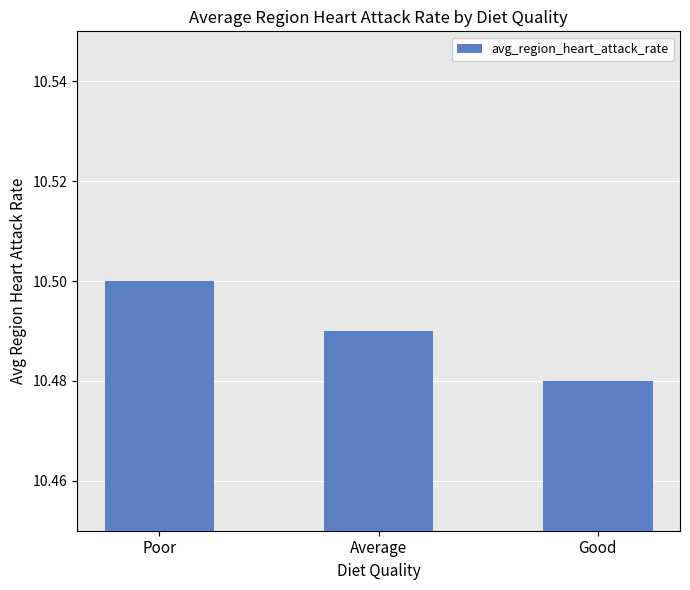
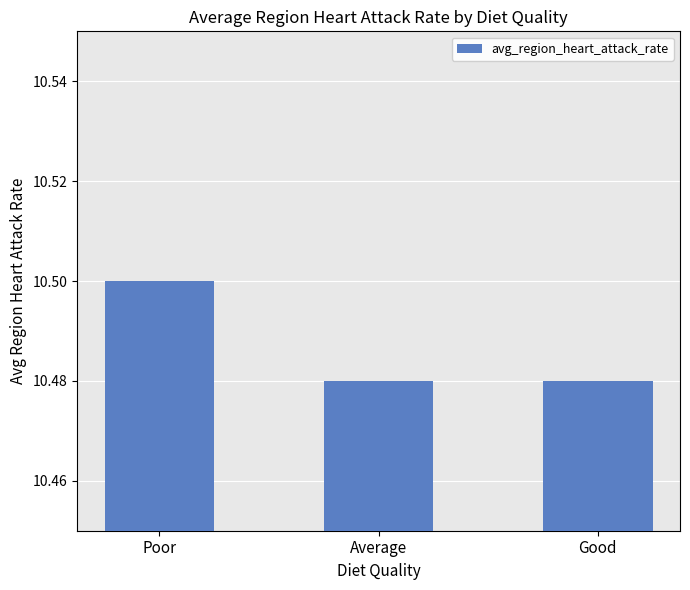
Average: 10.49 -> 10.48
